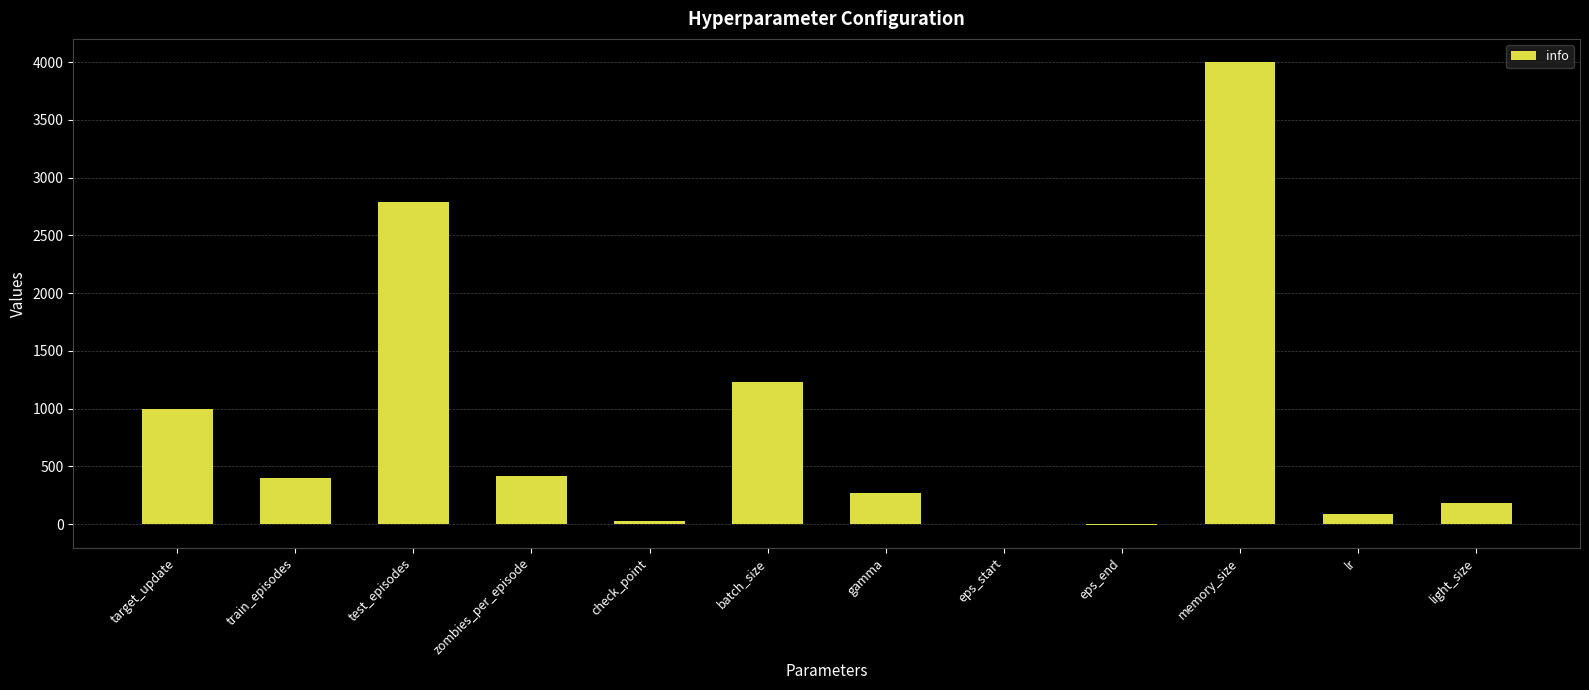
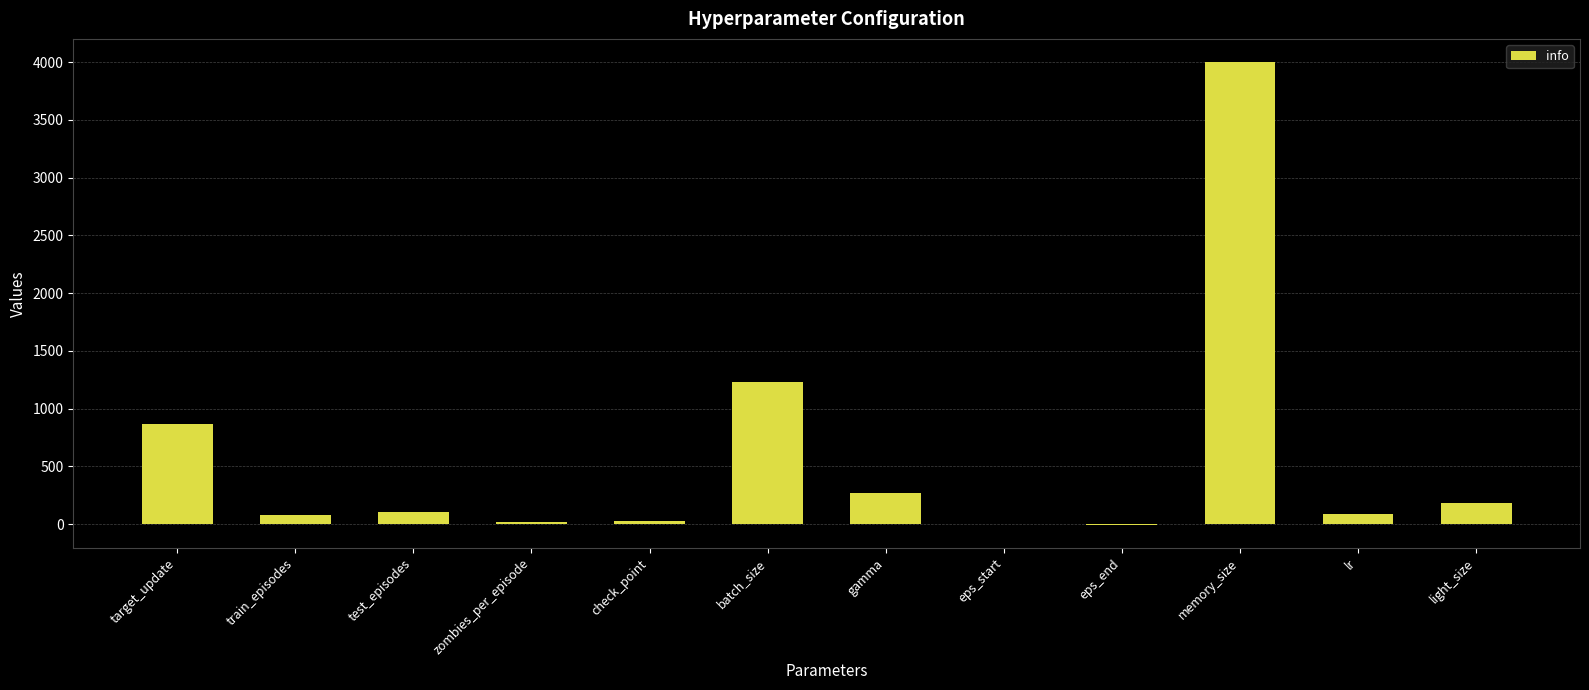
target_update: 1000 -> 870
train_episodes: 400 -> 80
test_episodes: 2790 -> 100
zombies_per_episode: 420 -> 20
